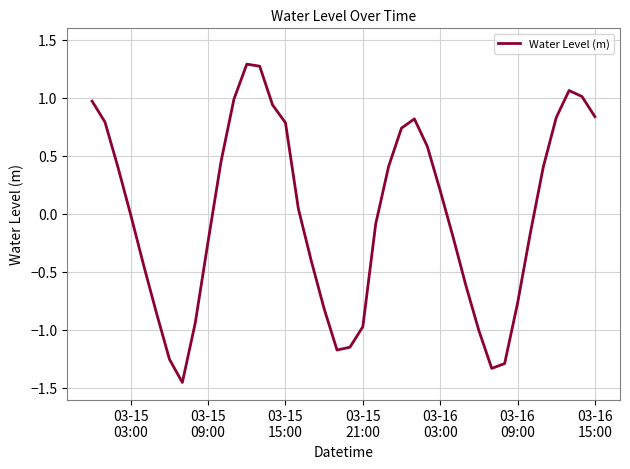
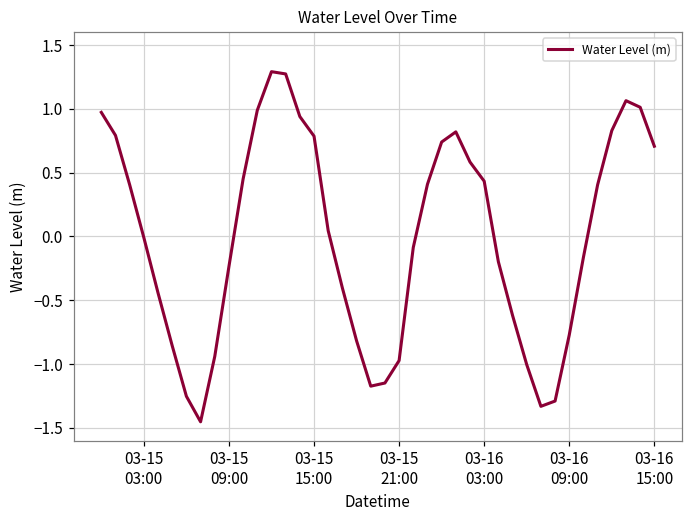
03-16 03:00: 0.20 -> 0.43
03-16 15:00: 0.84 -> 0.71
